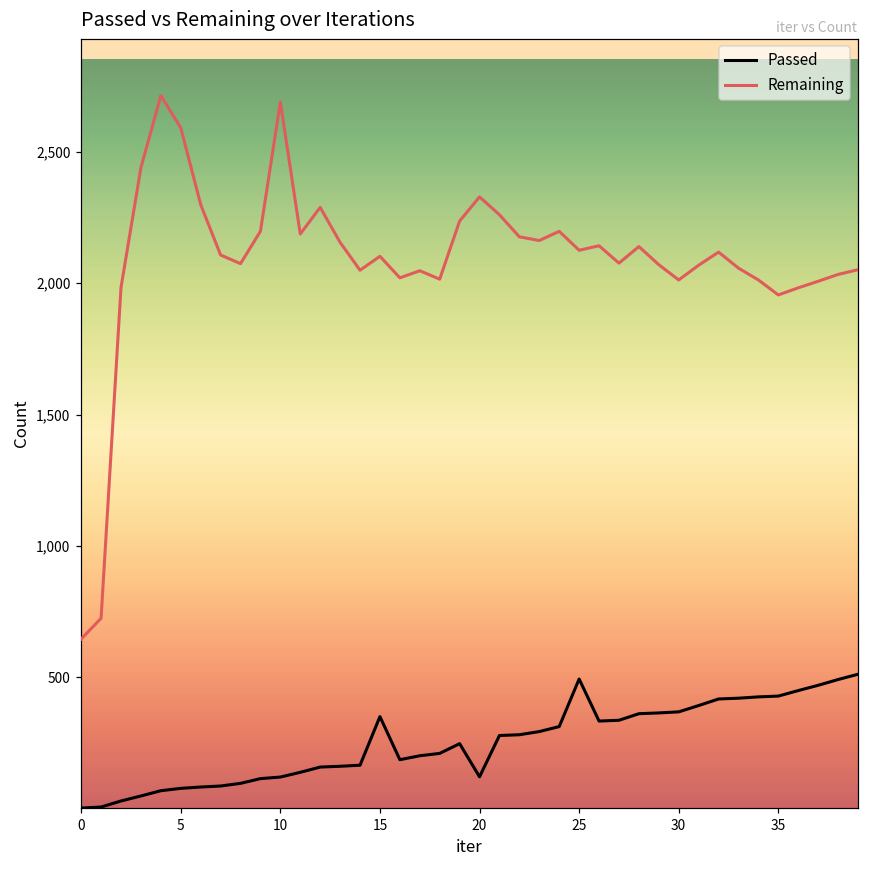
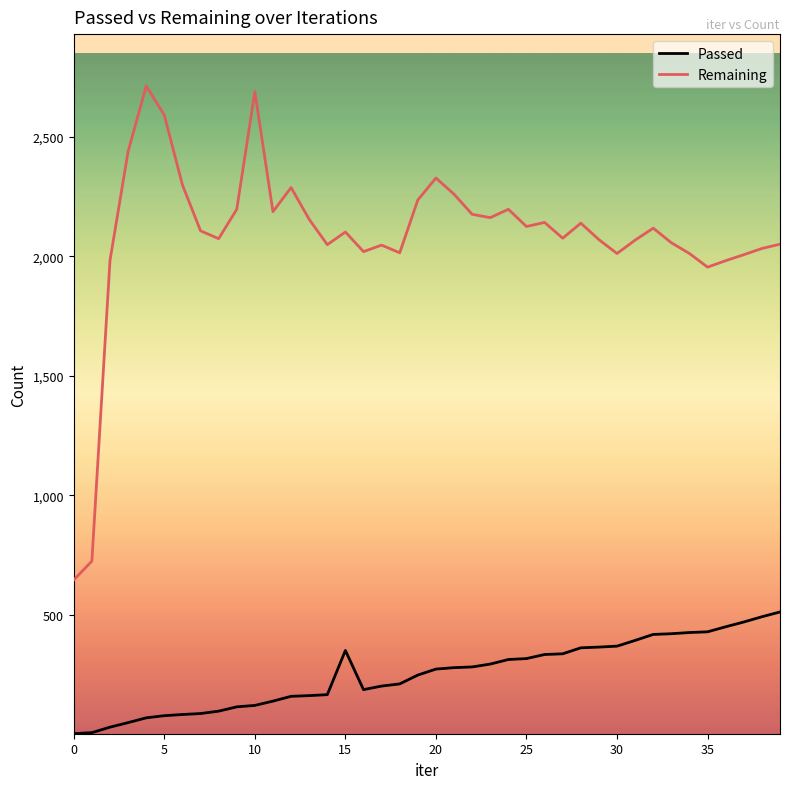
Passed, 20: 120 -> 270
Passed, 25: 490 -> 320
